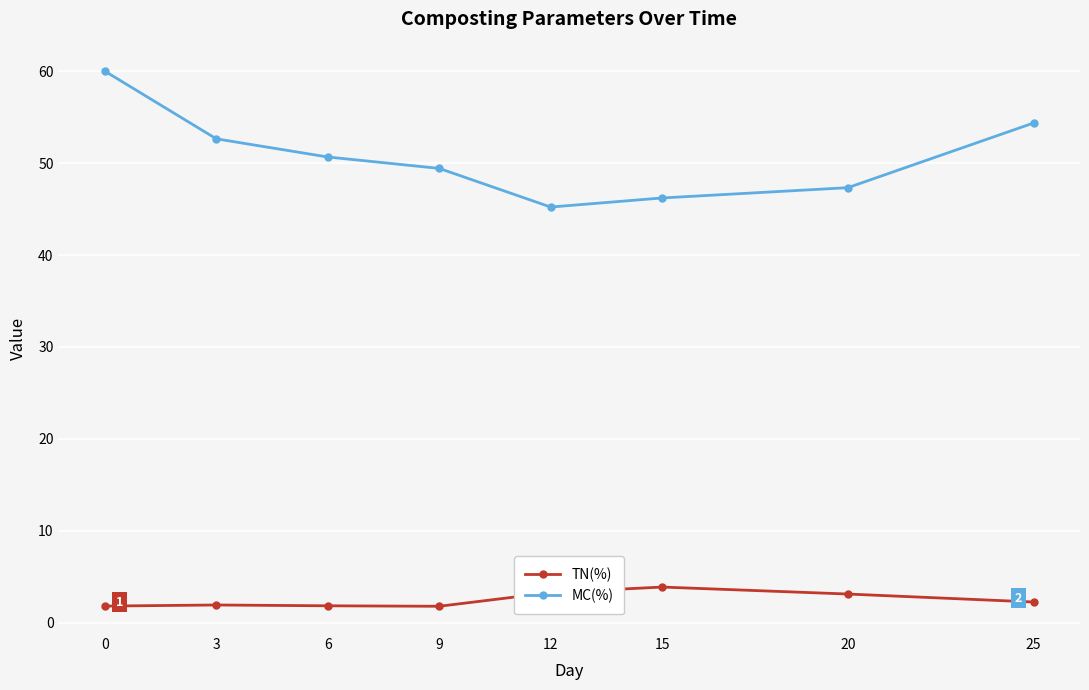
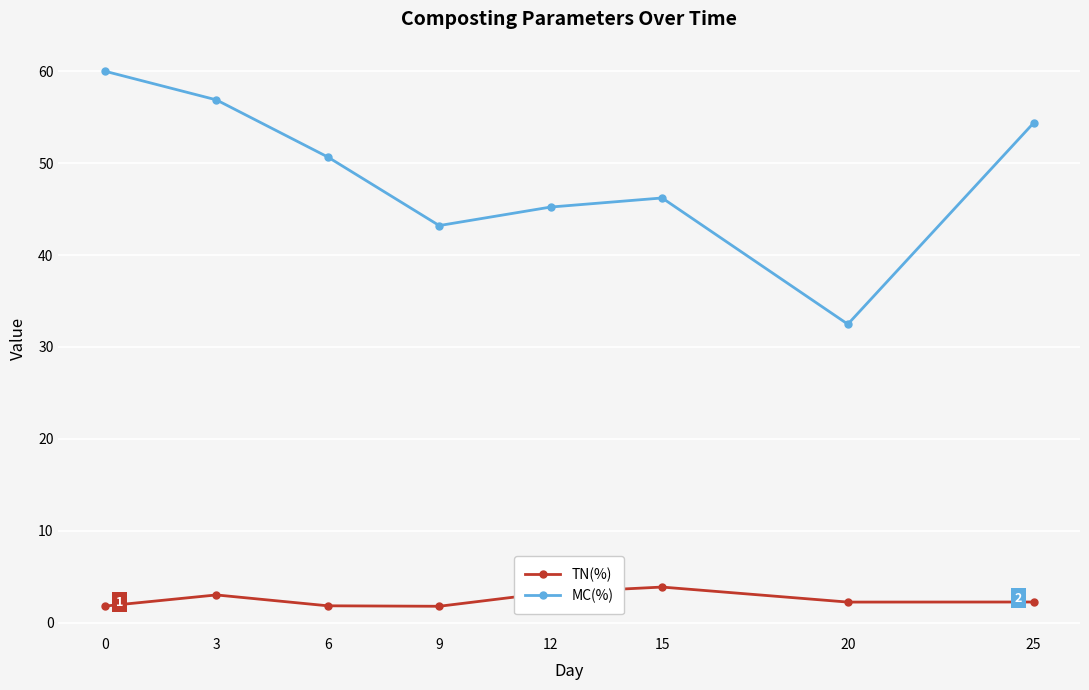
TN(%), 3: 2 -> 3
MC(%), 3: 53 -> 57
MC(%), 9: 49 -> 43
TN(%), 20: 3 -> 2
MC(%), 20: 47 -> 32
